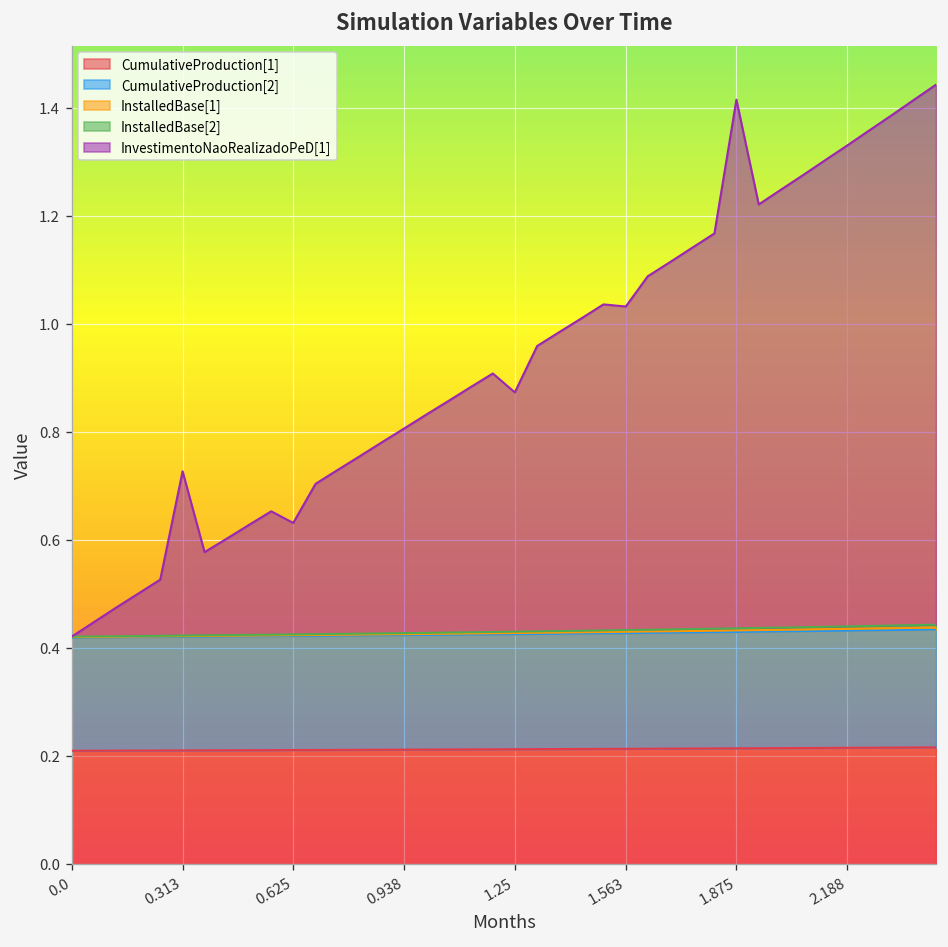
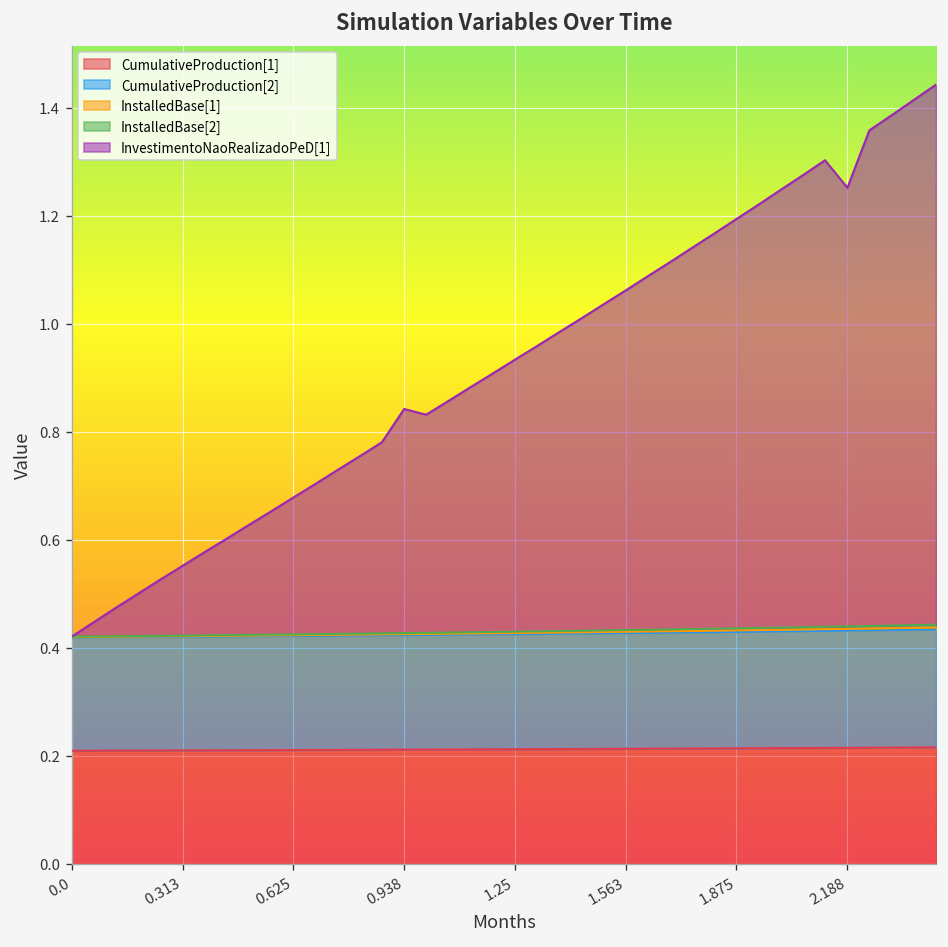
InvestimentoNaoRealizadoPeD[1], 0.313: 0.30 -> 0.13
InvestimentoNaoRealizadoPeD[1], 0.625: 0.21 -> 0.25
InvestimentoNaoRealizadoPeD[1], 0.938: 0.38 -> 0.42
InvestimentoNaoRealizadoPeD[1], 1.25: 0.44 -> 0.50
InvestimentoNaoRealizadoPeD[1], 1.563: 0.60 -> 0.63
InvestimentoNaoRealizadoPeD[1], 1.875: 0.98 -> 0.76
InvestimentoNaoRealizadoPeD[1], 2.188: 0.89 -> 0.81
